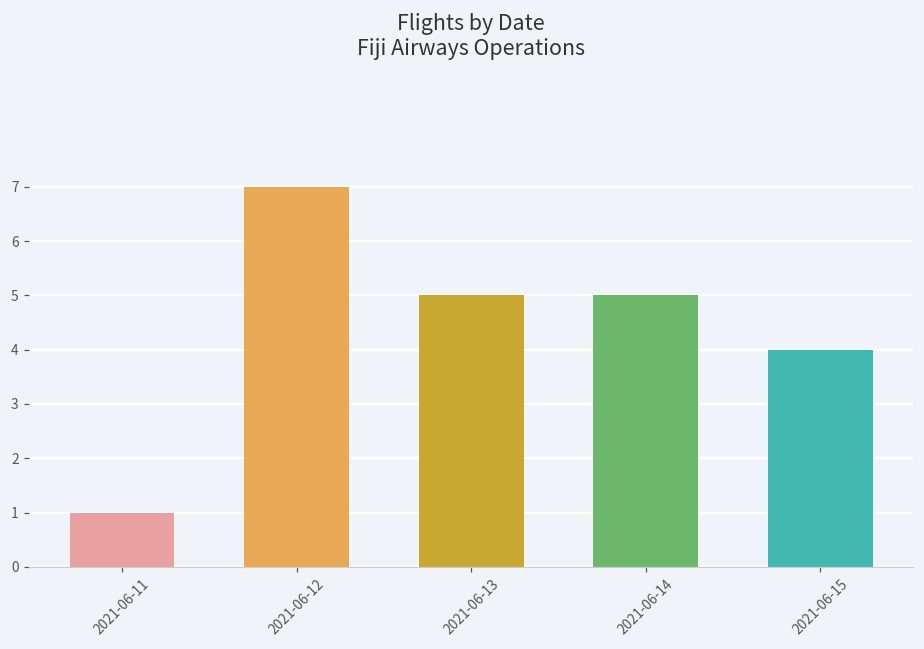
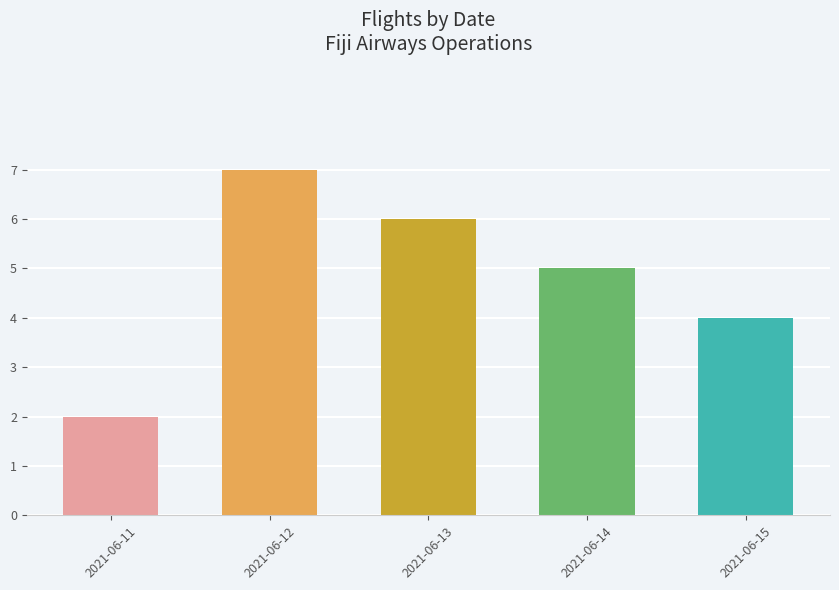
2021-06-11: 1 -> 2
2021-06-13: 5 -> 6
